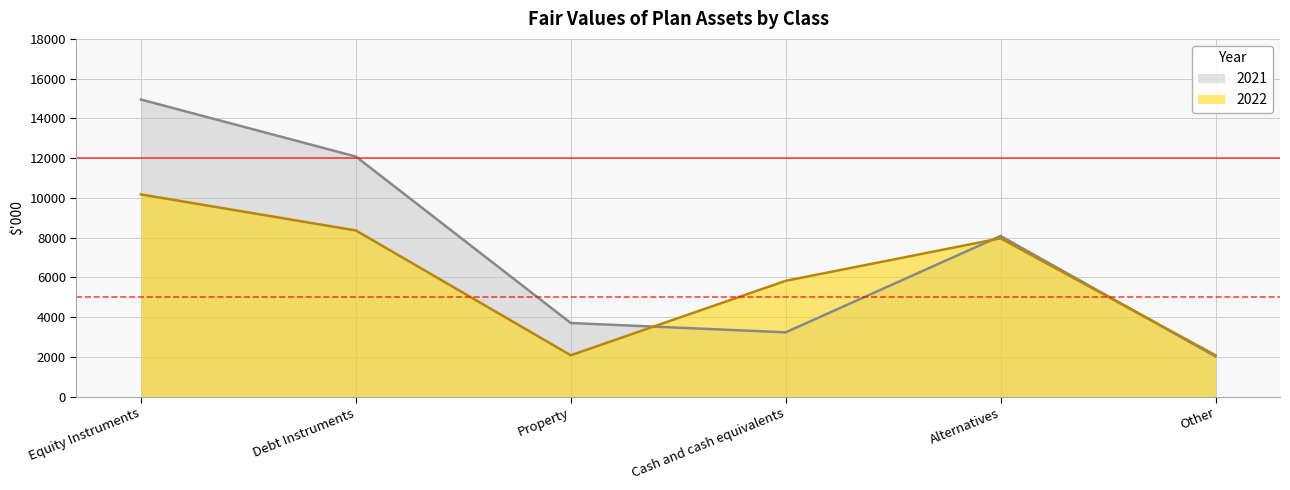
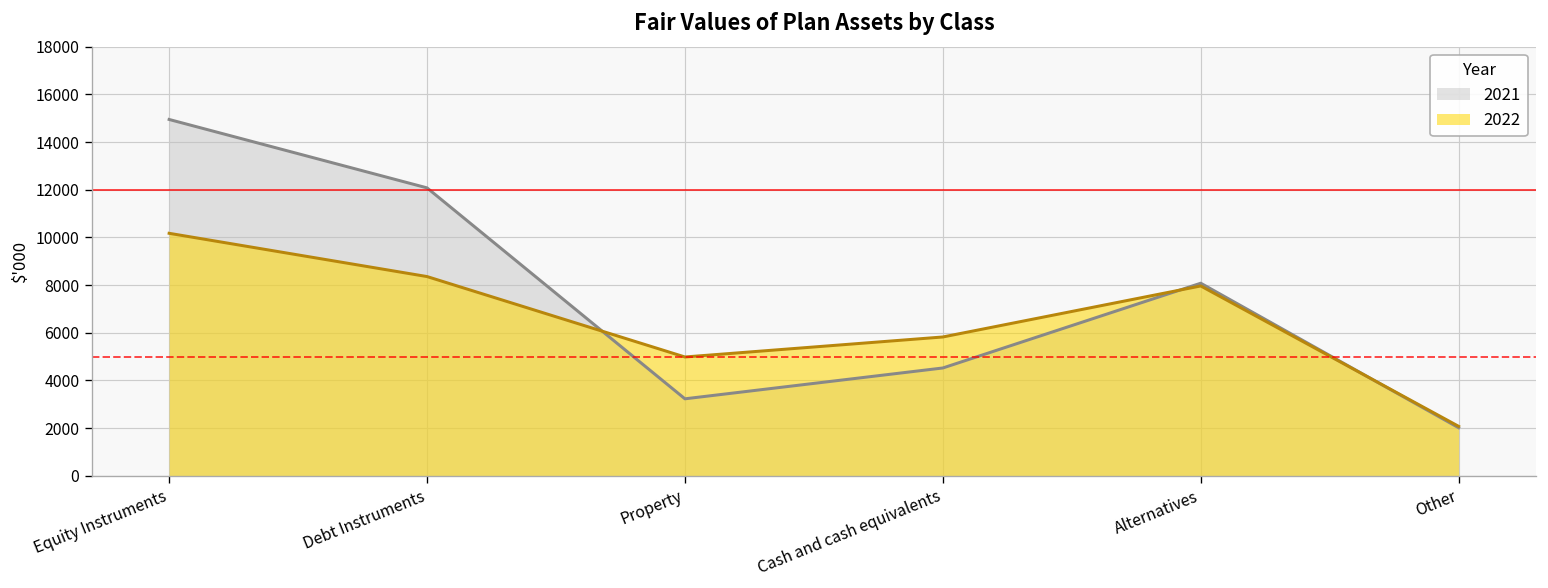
2021, Property: 3700 -> 3200
2022, Property: 2100 -> 5000
2021, Cash and cash equivalents: 3200 -> 4500
